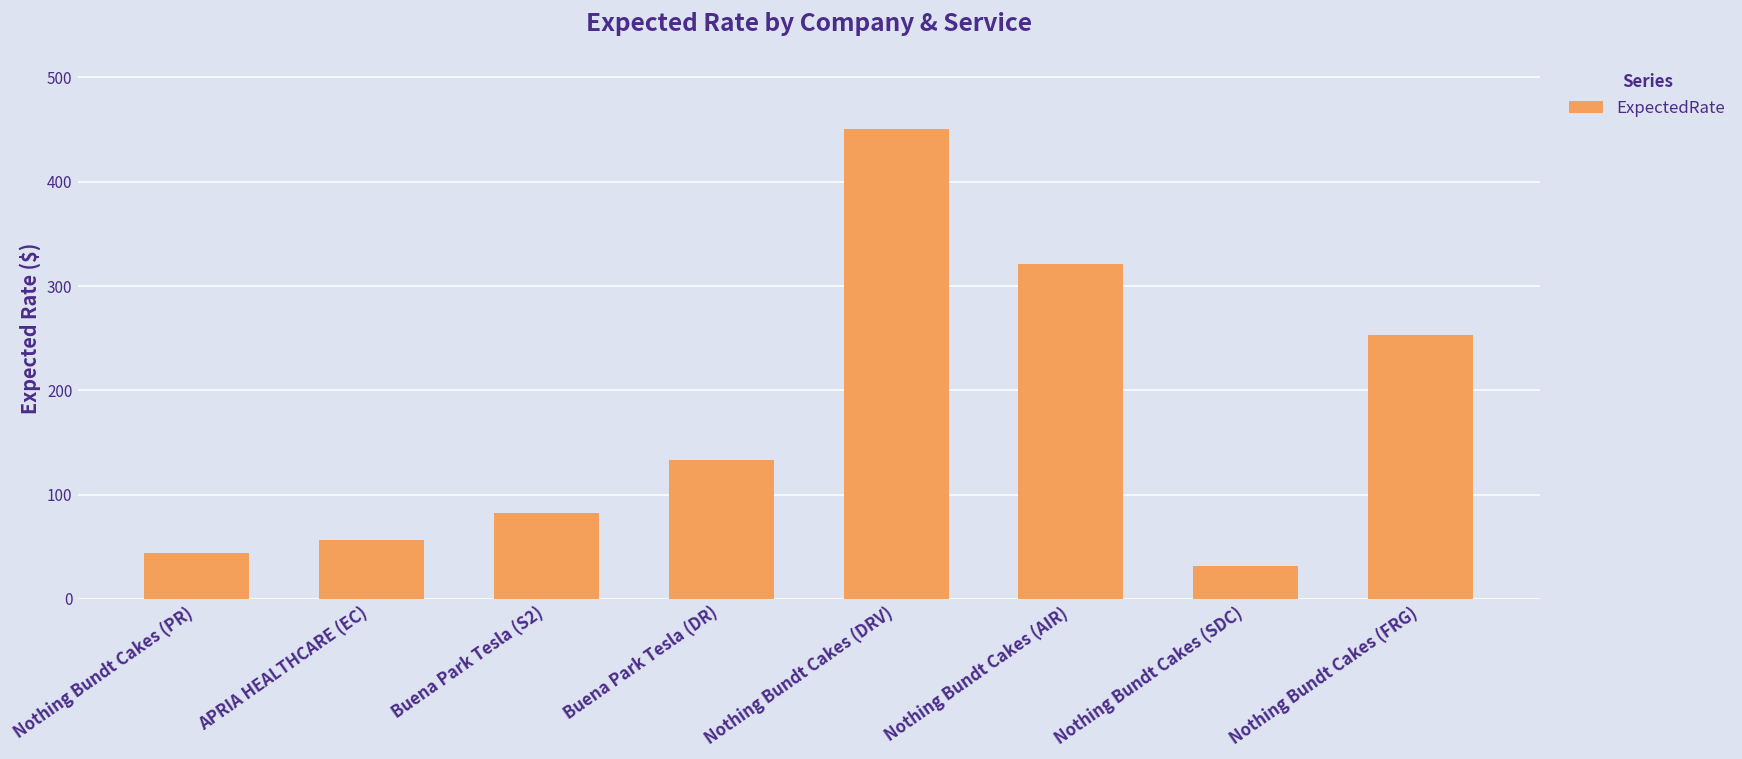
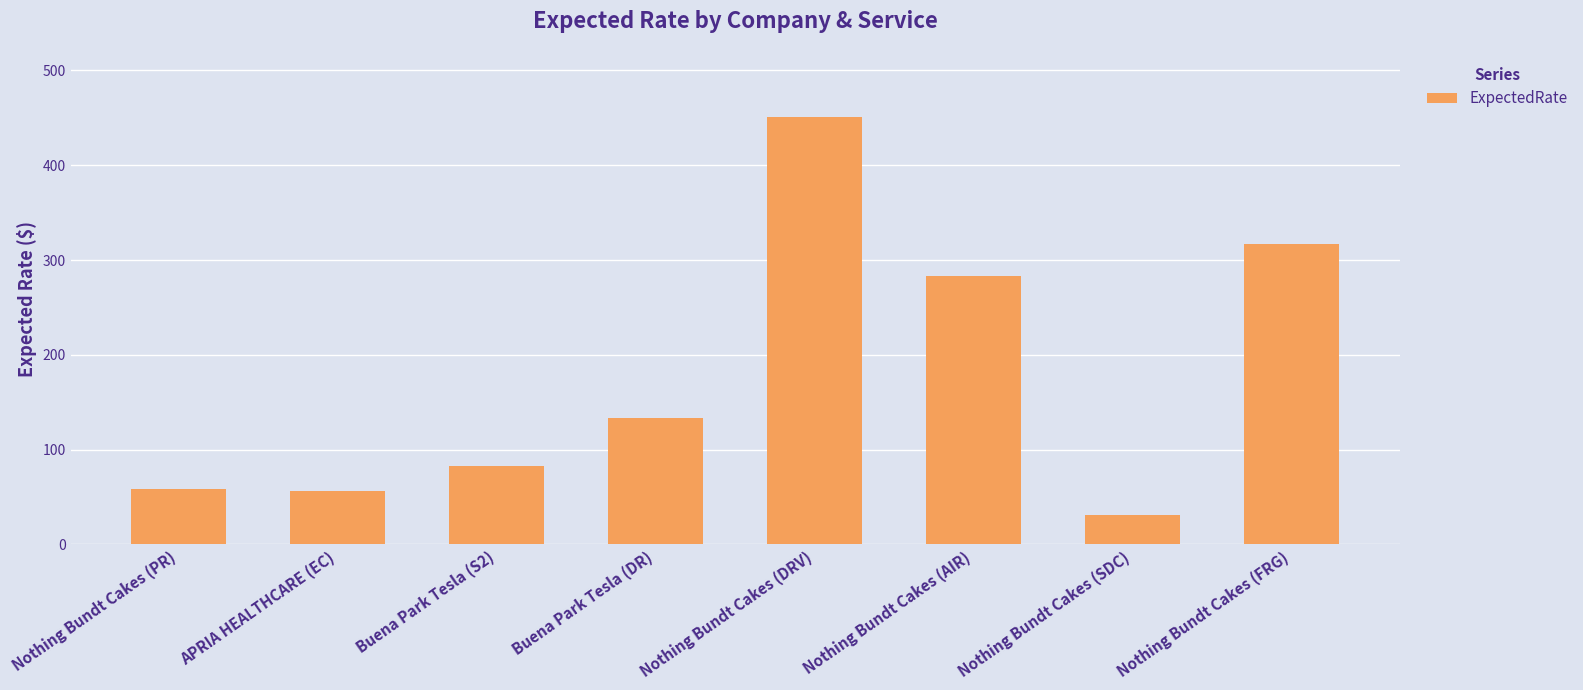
Nothing Bundt Cakes (PR): 40 -> 60
Nothing Bundt Cakes (AIR): 320 -> 280
Nothing Bundt Cakes (FRG): 250 -> 320
